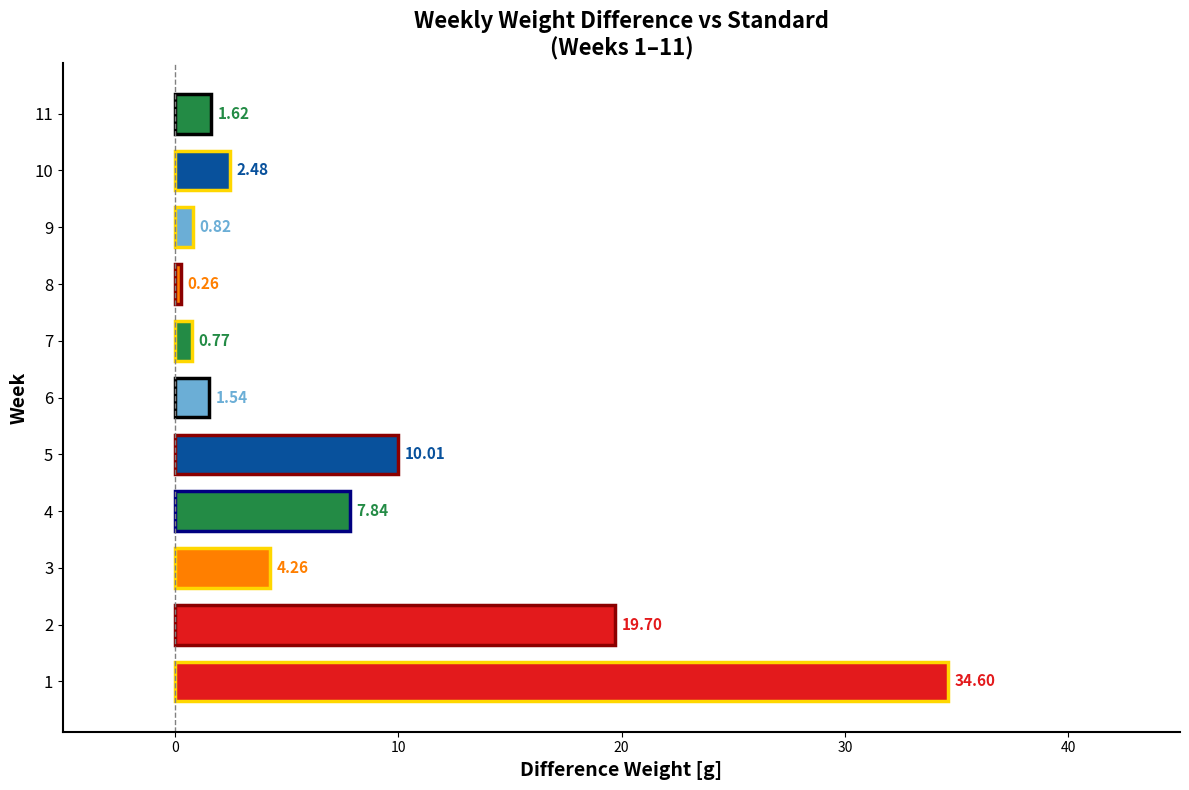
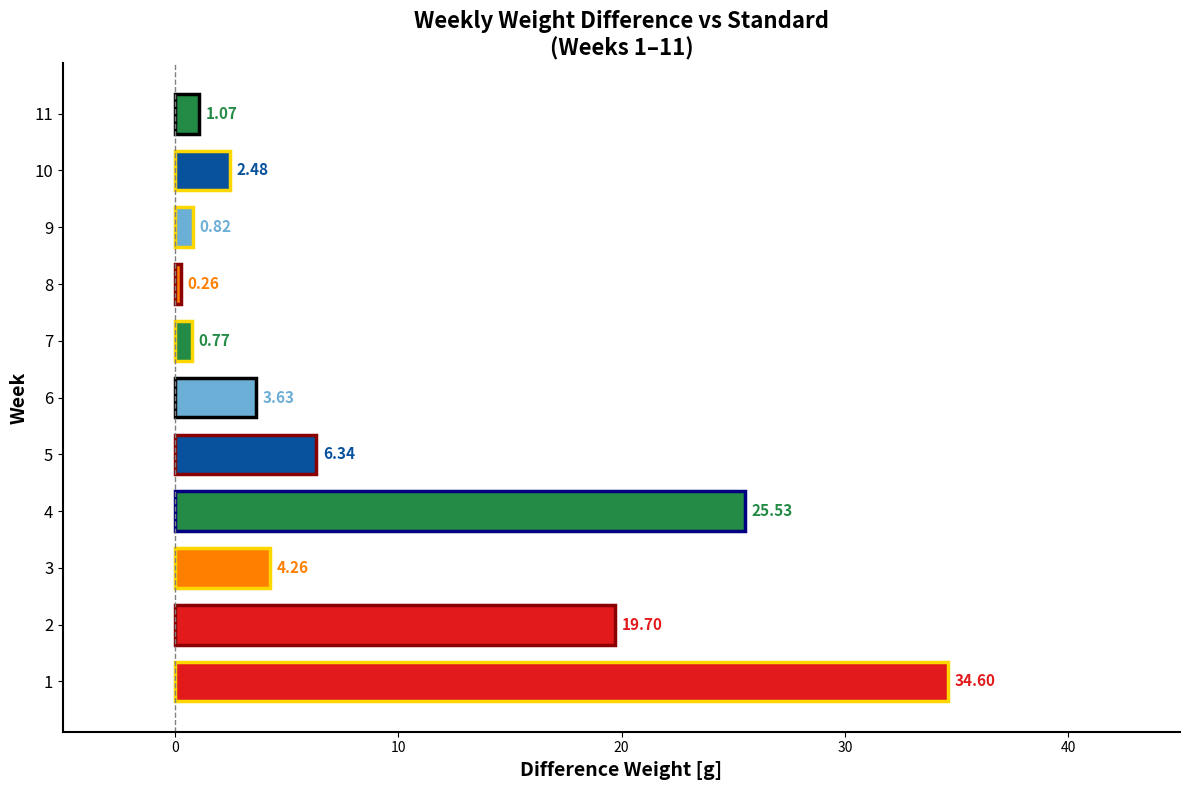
11: 1.62 -> 1.07
6: 1.54 -> 3.63
5: 10.01 -> 6.34
4: 7.84 -> 25.53
